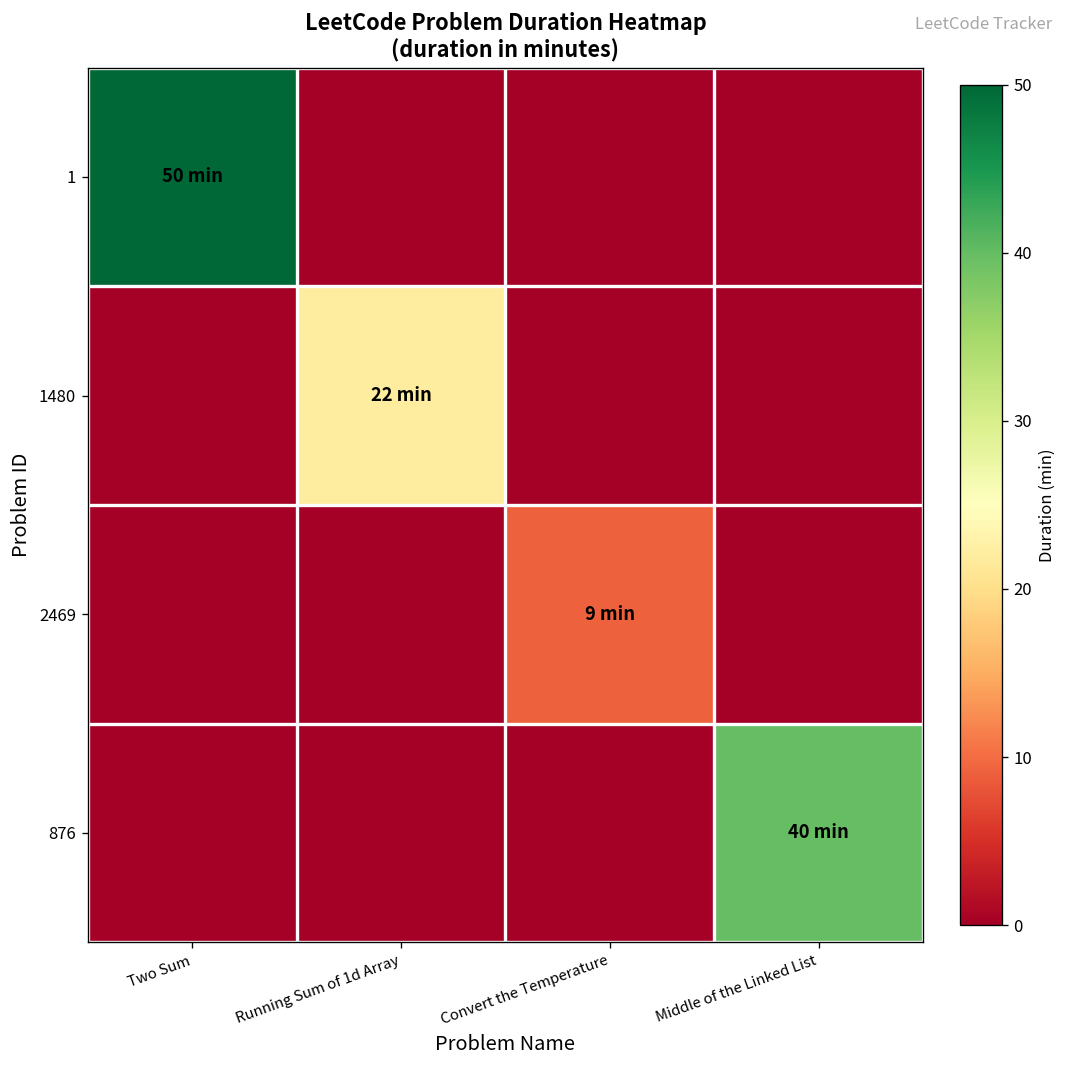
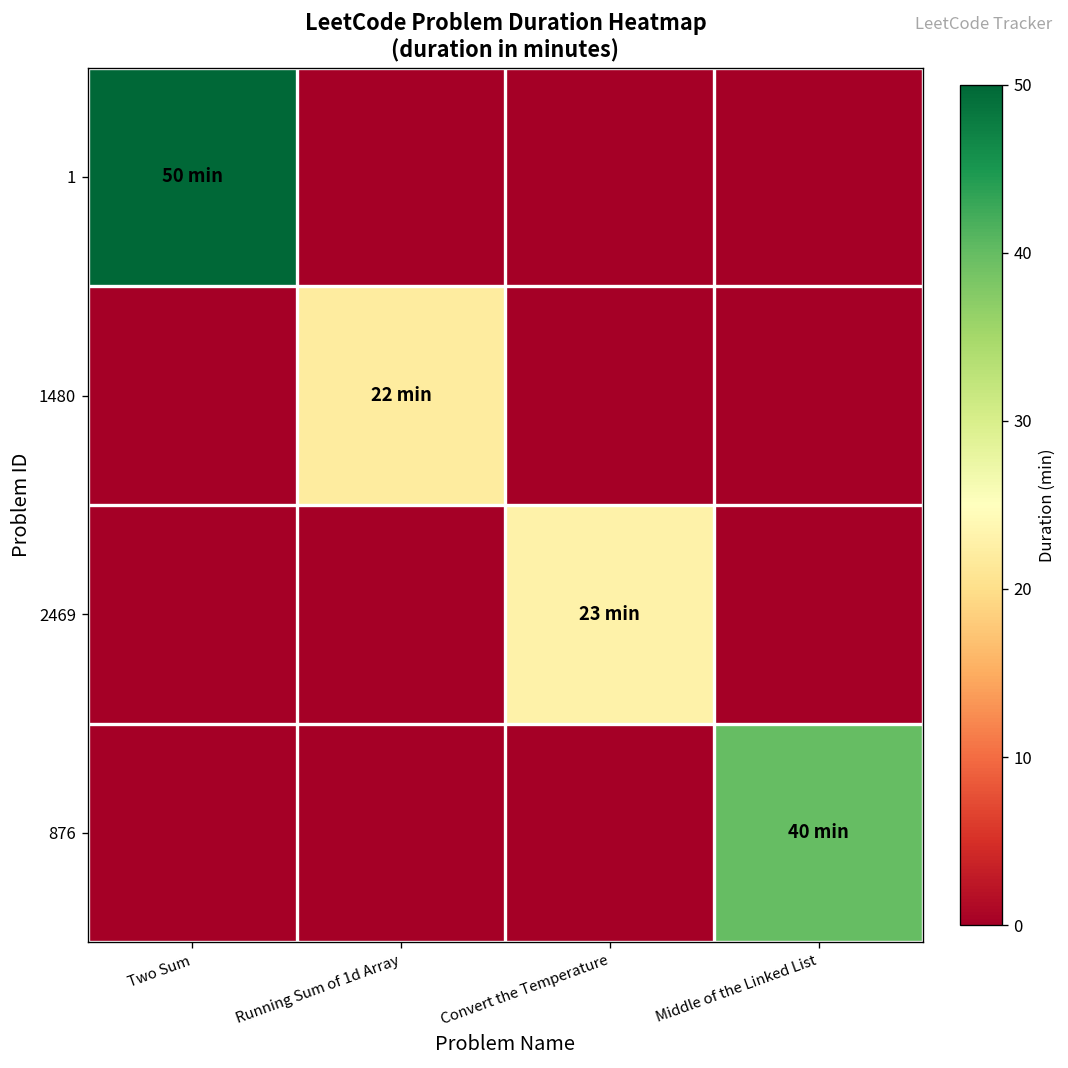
2469, Convert the Temperature: 9 -> 23
